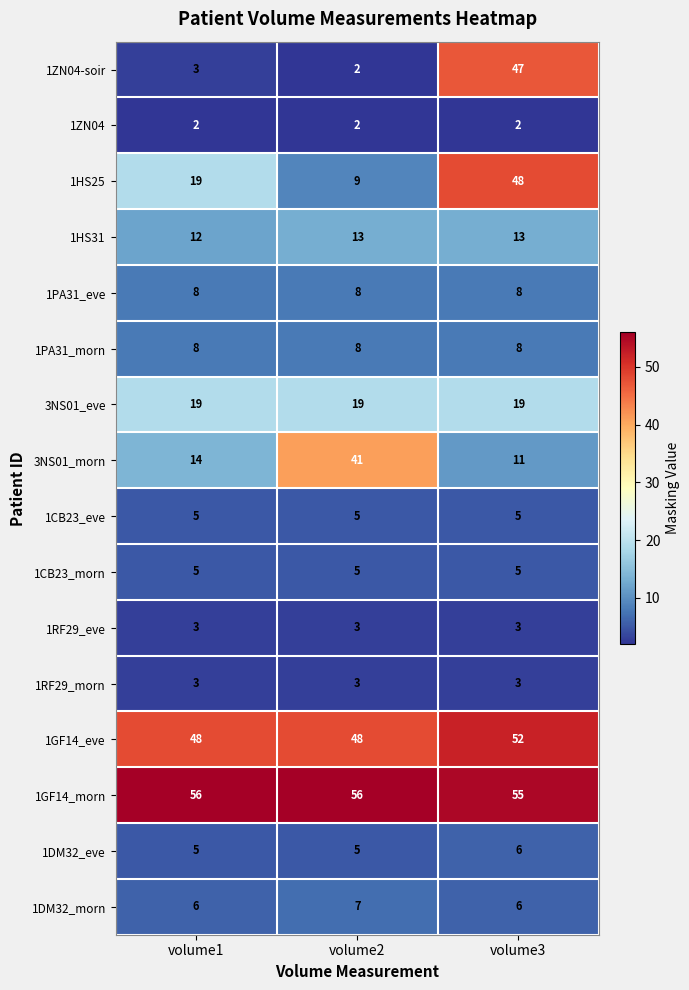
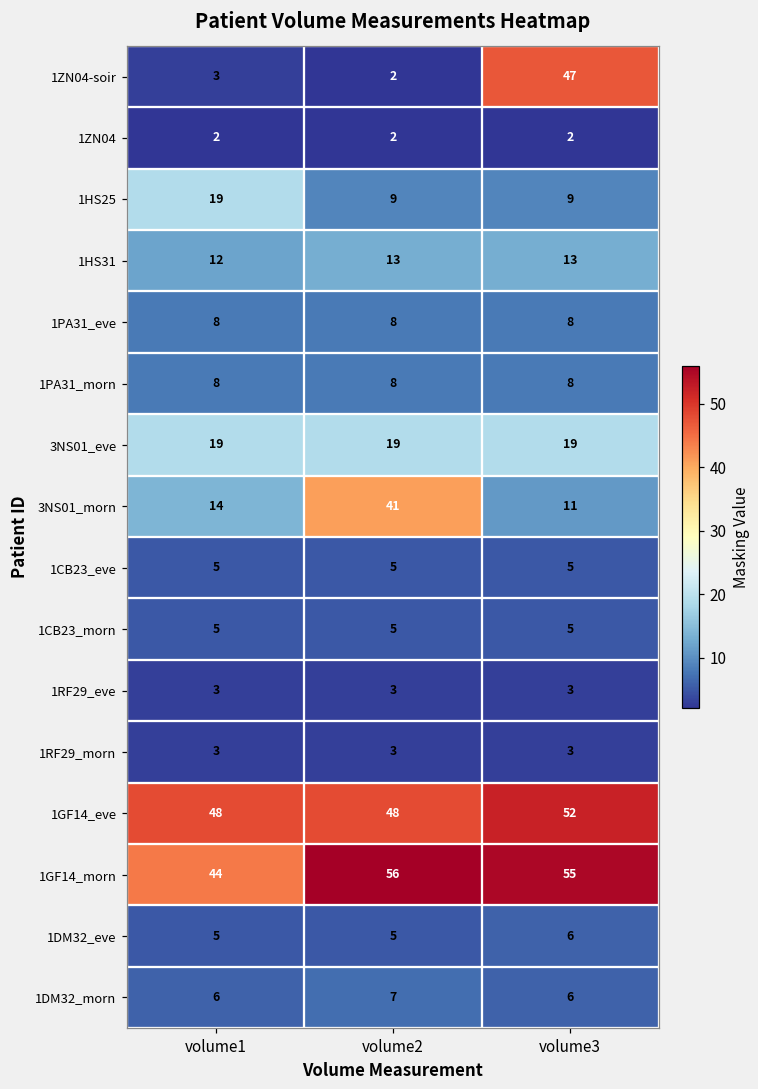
1HS25, volume3: 48 -> 9
1GF14_morn, volume1: 56 -> 44
